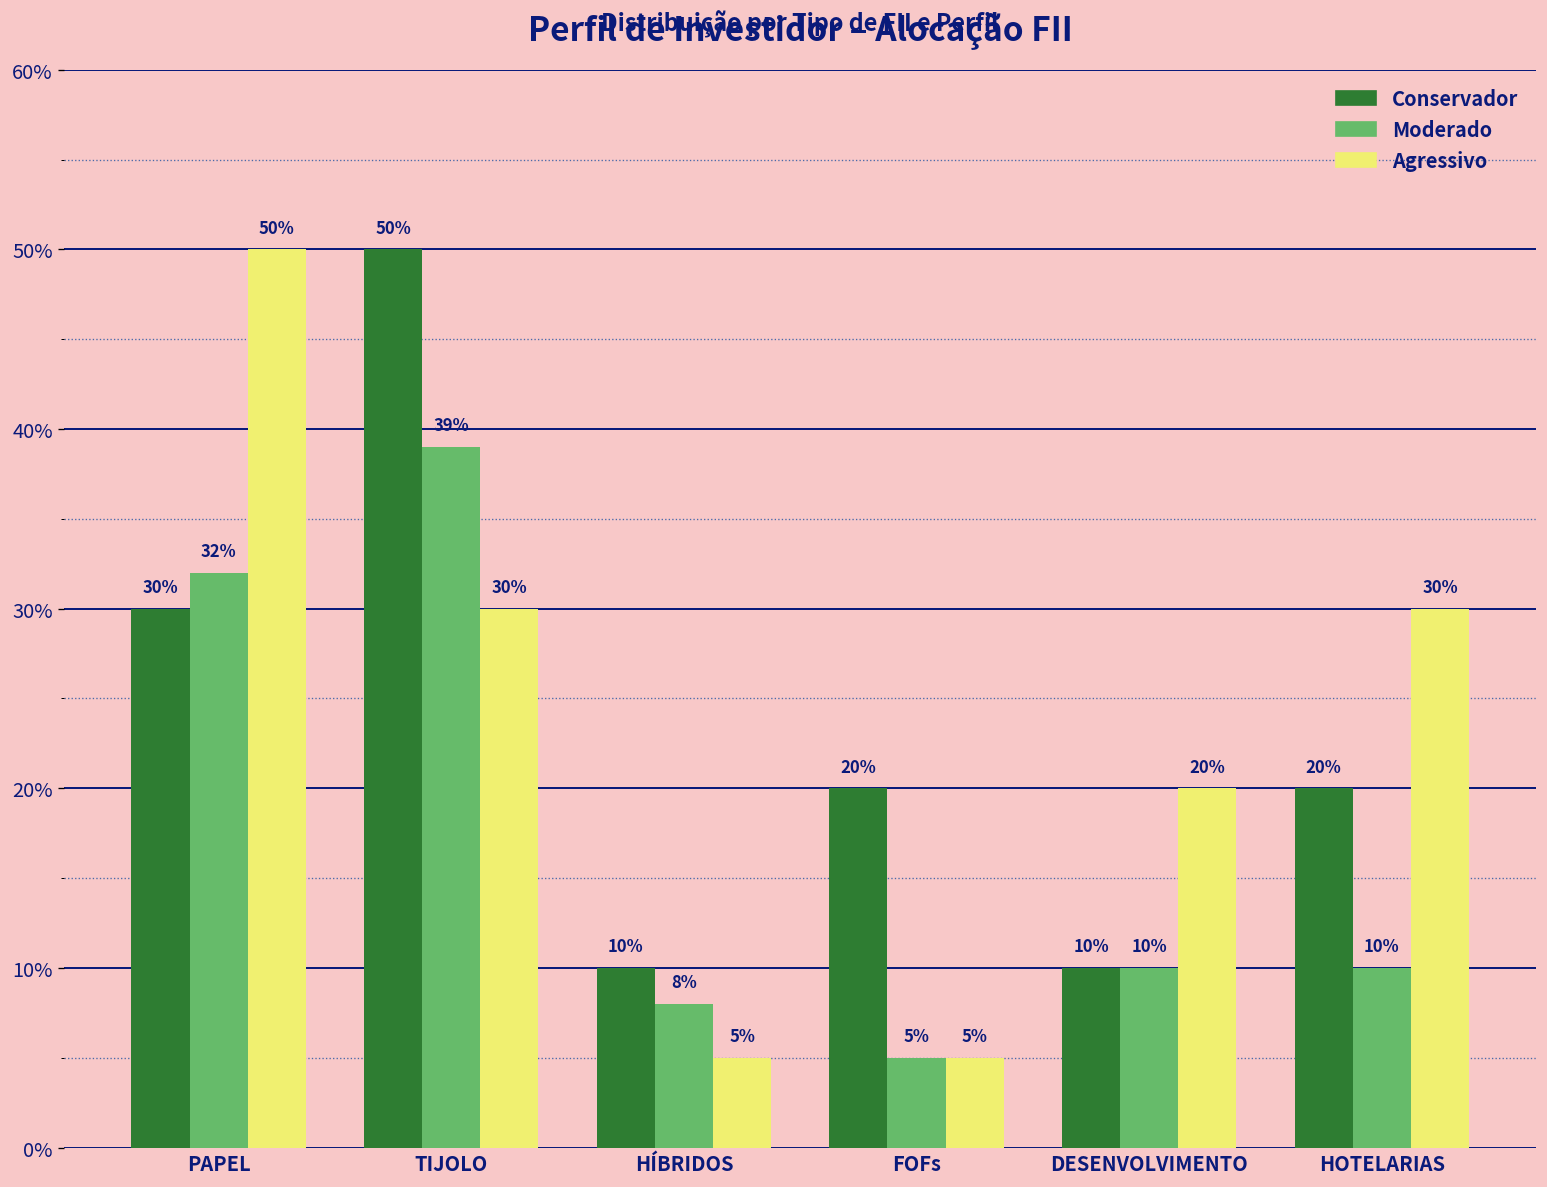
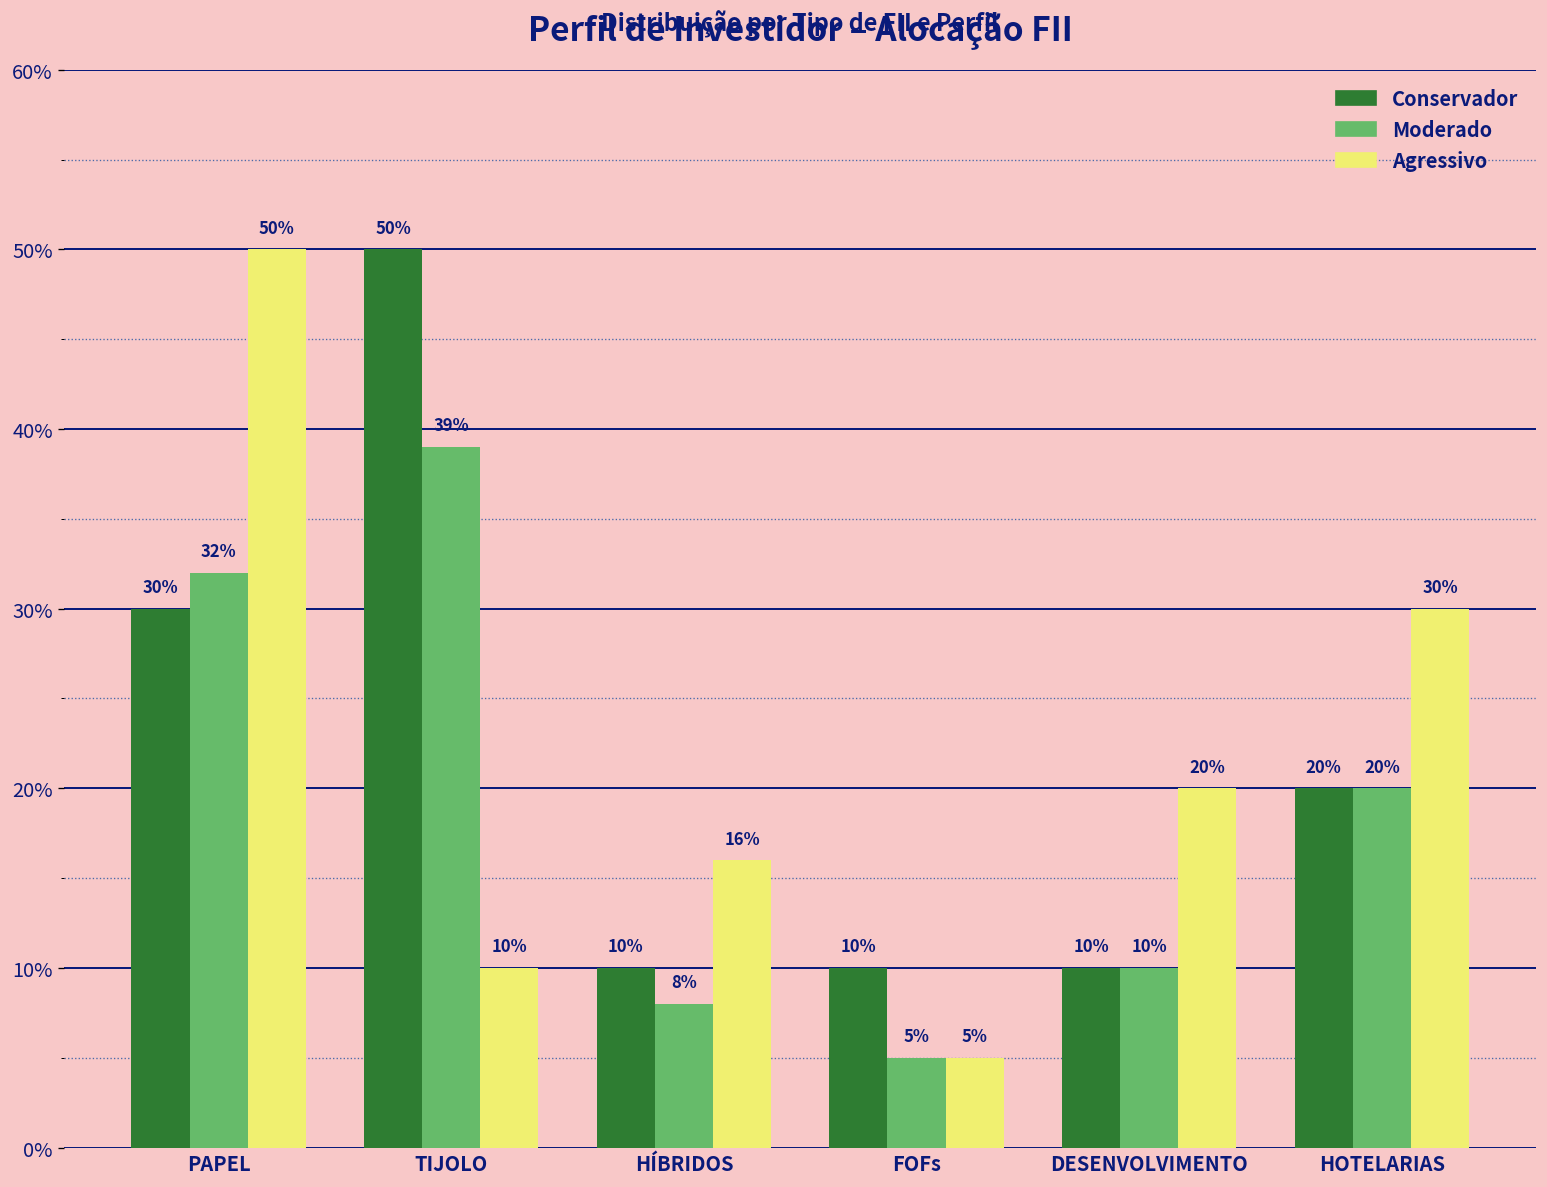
Agressivo, TIJOLO: 30% -> 10%
Agressivo, HÍBRIDOS: 5% -> 16%
Conservador, FOFs: 20% -> 10%
Moderado, HOTELARIAS: 10% -> 20%
